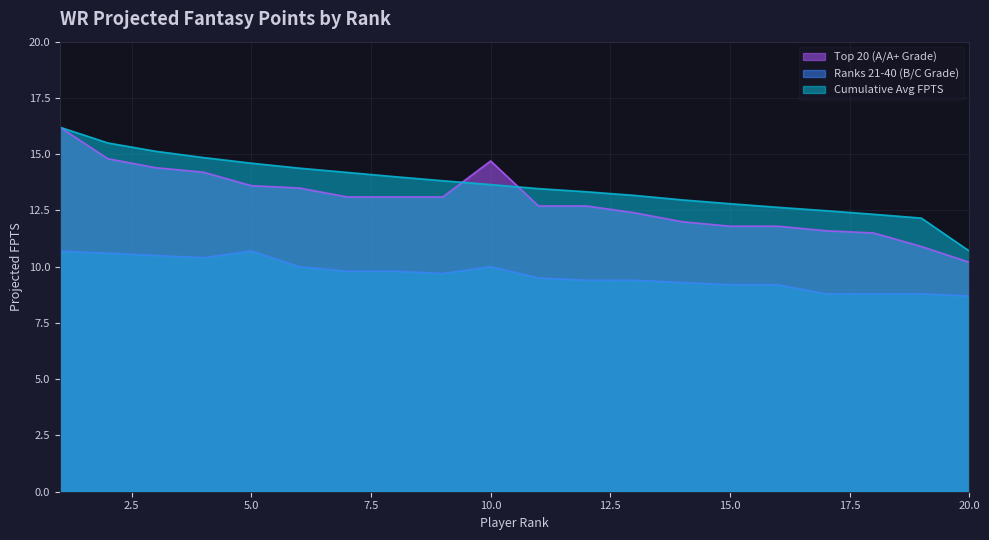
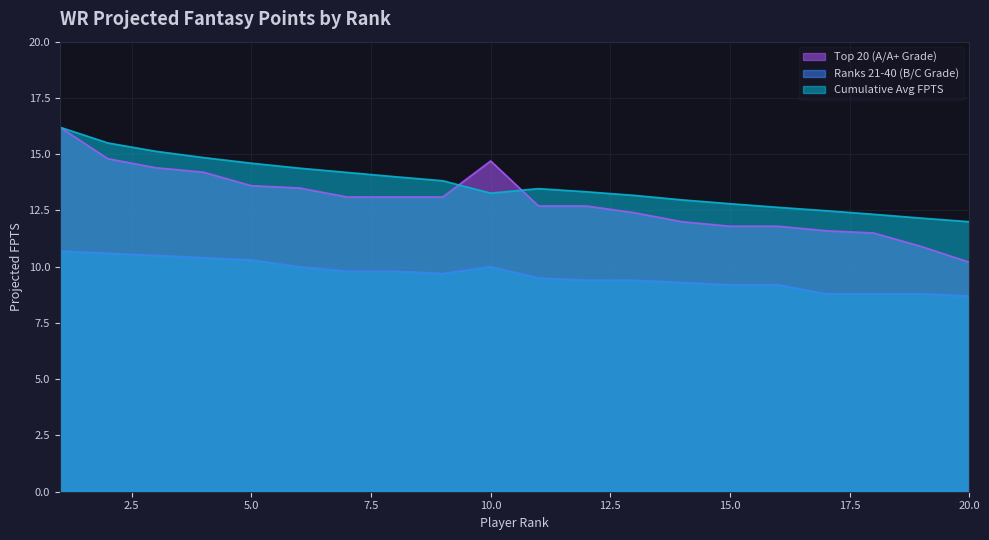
Ranks 21-40 (B/C Grade), 5.0: 10.7 -> 10.3
Cumulative Avg FPTS, 10.0: 13.7 -> 13.3
Cumulative Avg FPTS, 20.0: 10.7 -> 12.0
